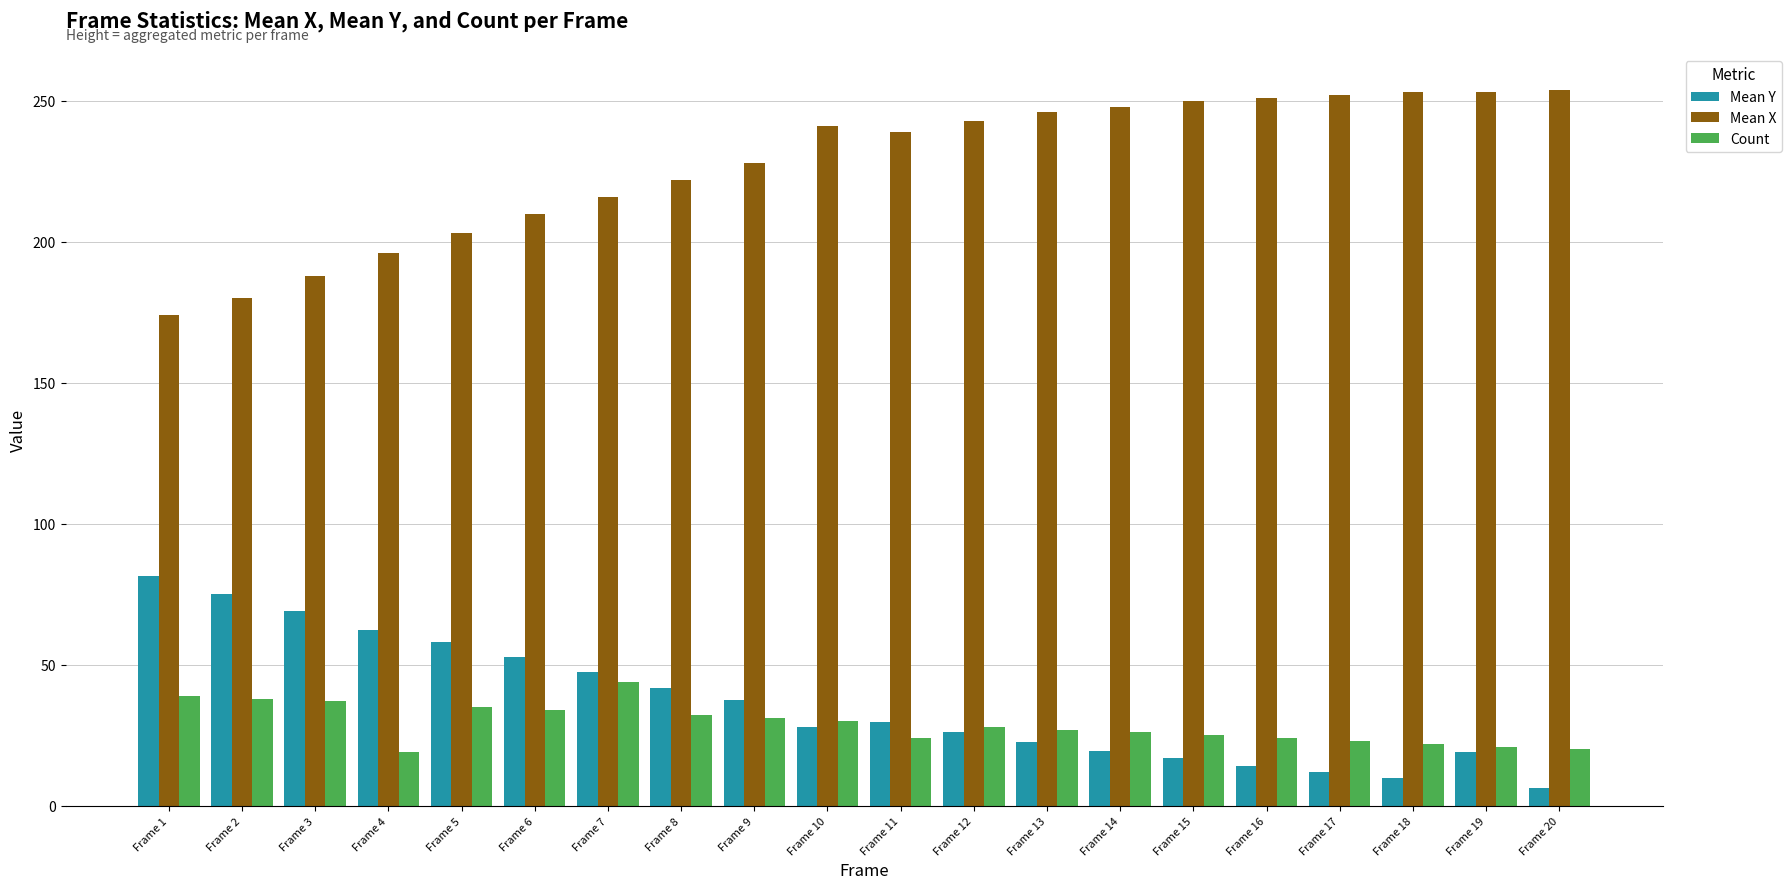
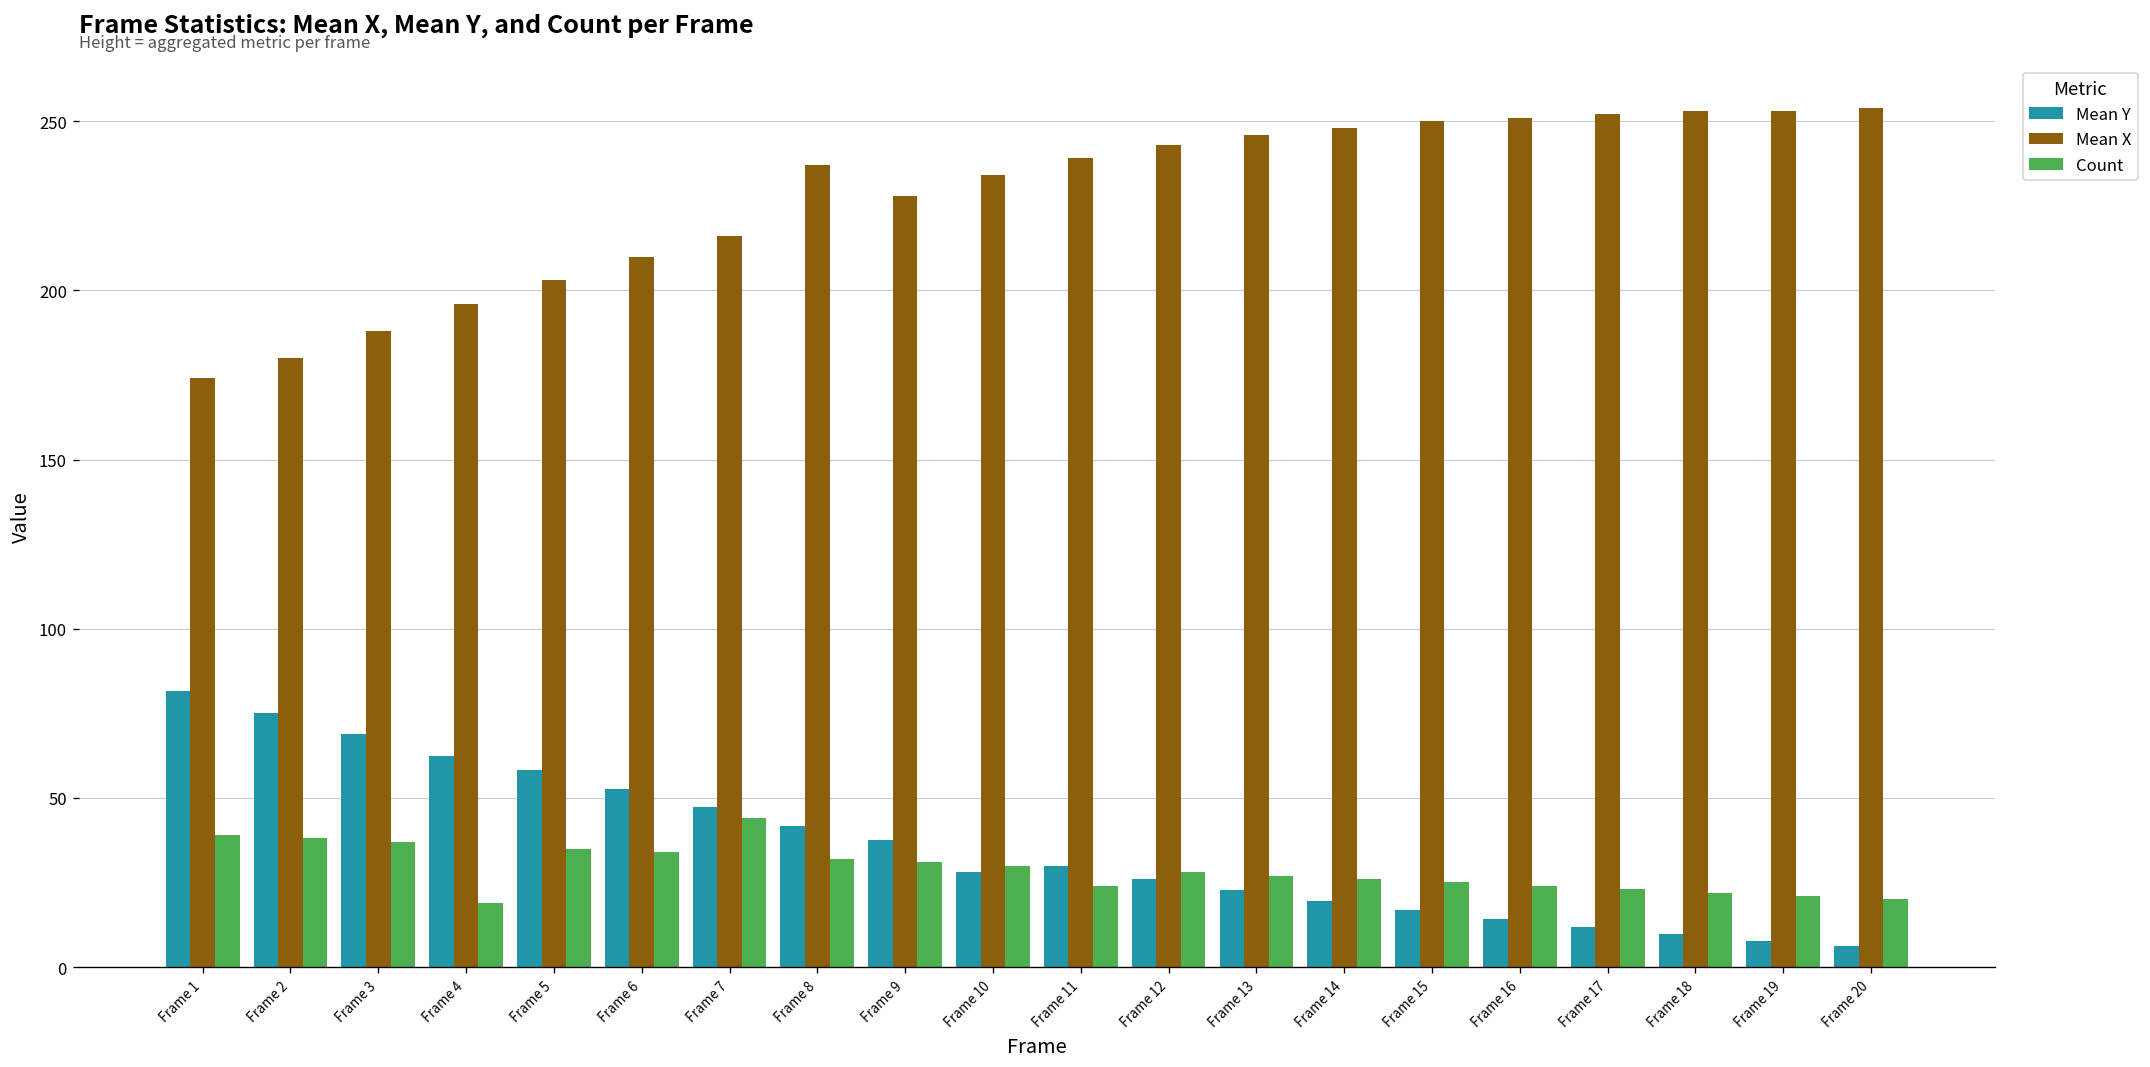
Mean X, Frame 8: 222 -> 237
Mean X, Frame 10: 241 -> 234
Mean Y, Frame 19: 19 -> 8
